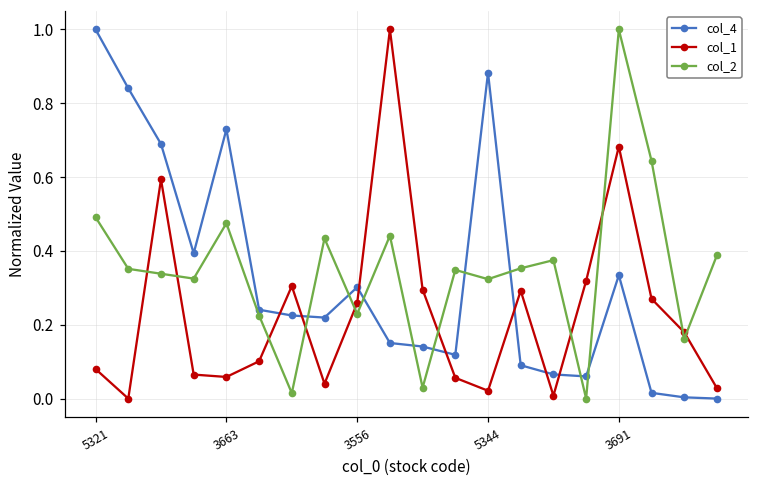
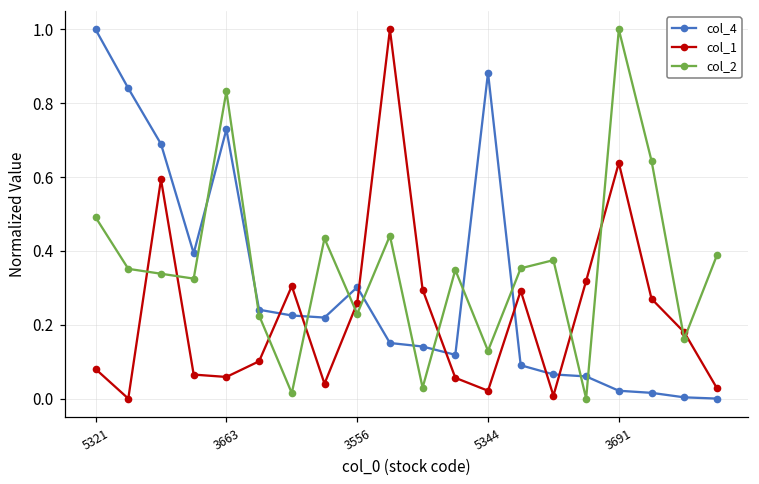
col_2, 3663: 0.48 -> 0.83
col_2, 5344: 0.32 -> 0.13
col_4, 3691: 0.33 -> 0.02
col_1, 3691: 0.68 -> 0.64
